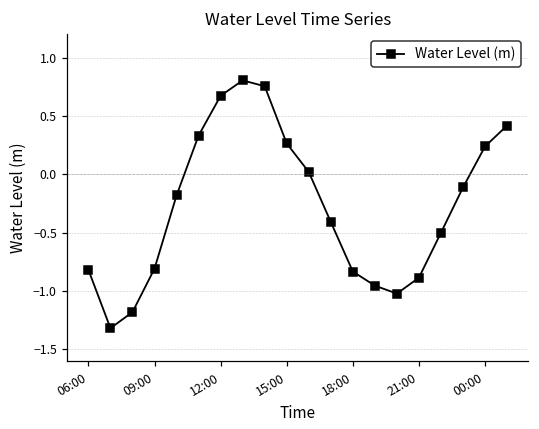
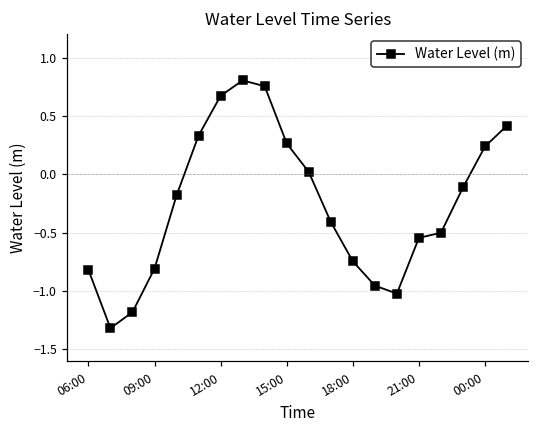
18:00: -0.83 -> -0.75
21:00: -0.89 -> -0.54
